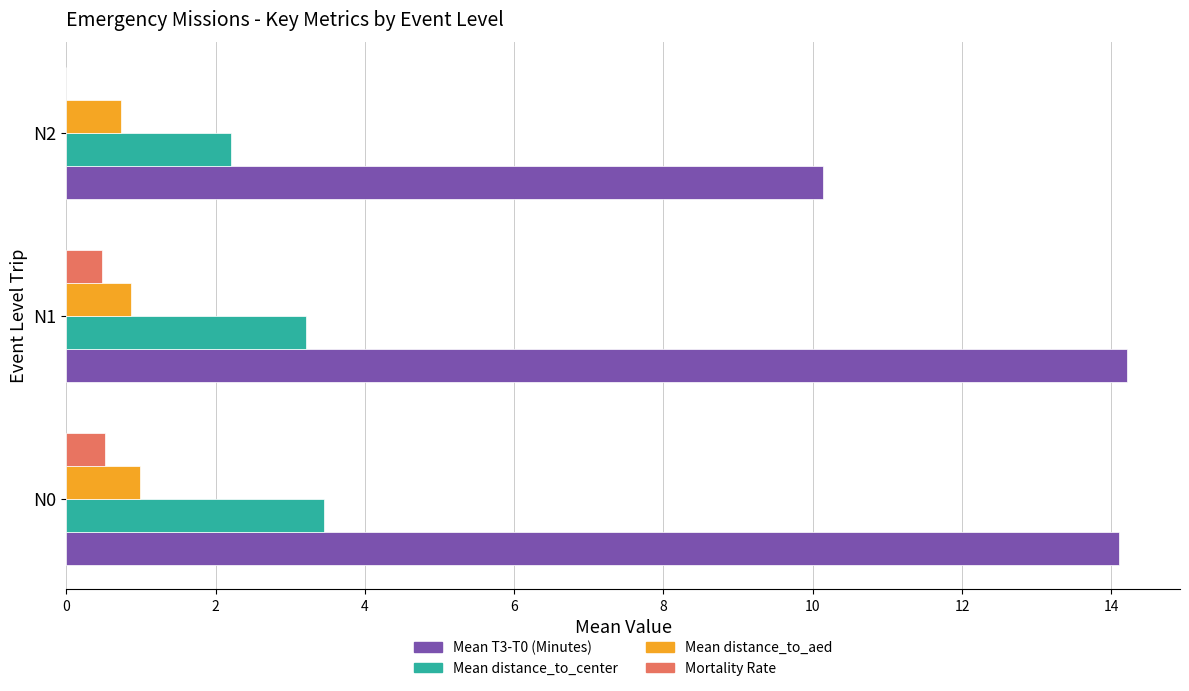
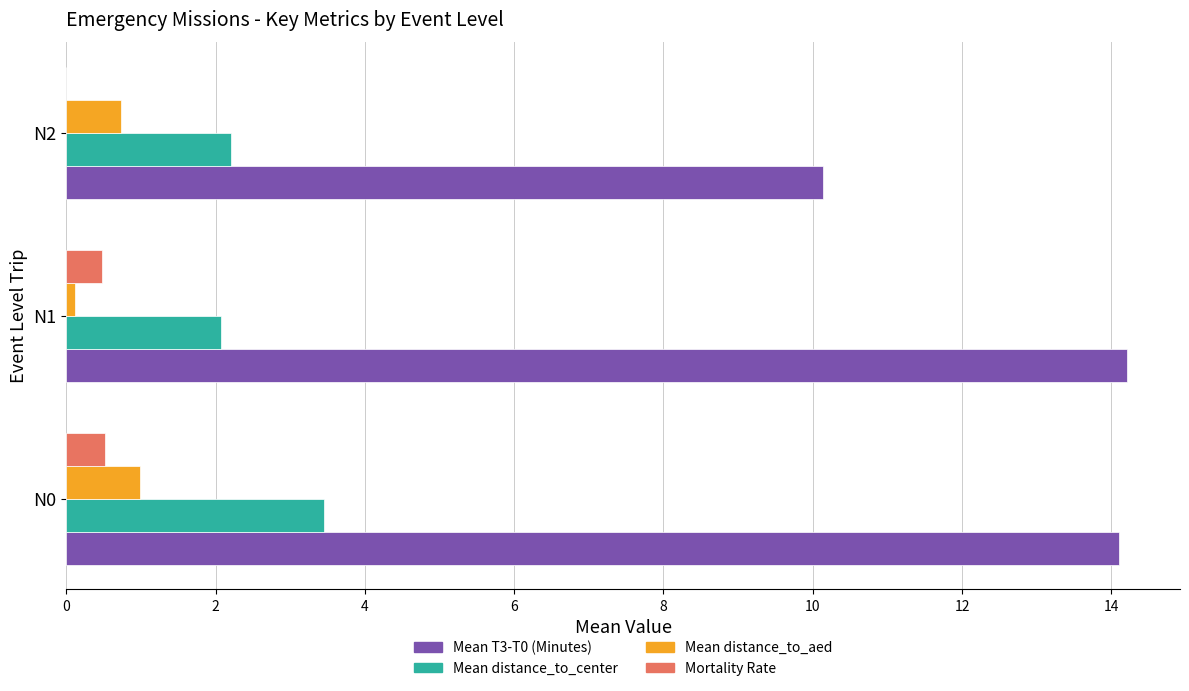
Mean distance_to_aed, N1: 0.9 -> 0.1
Mean distance_to_center, N1: 3.2 -> 2.1
